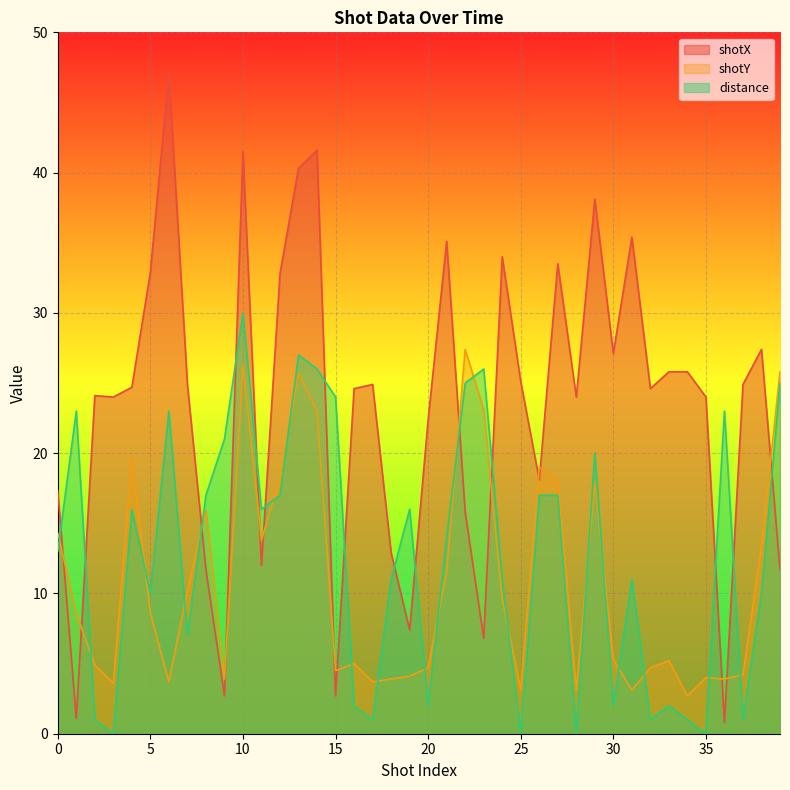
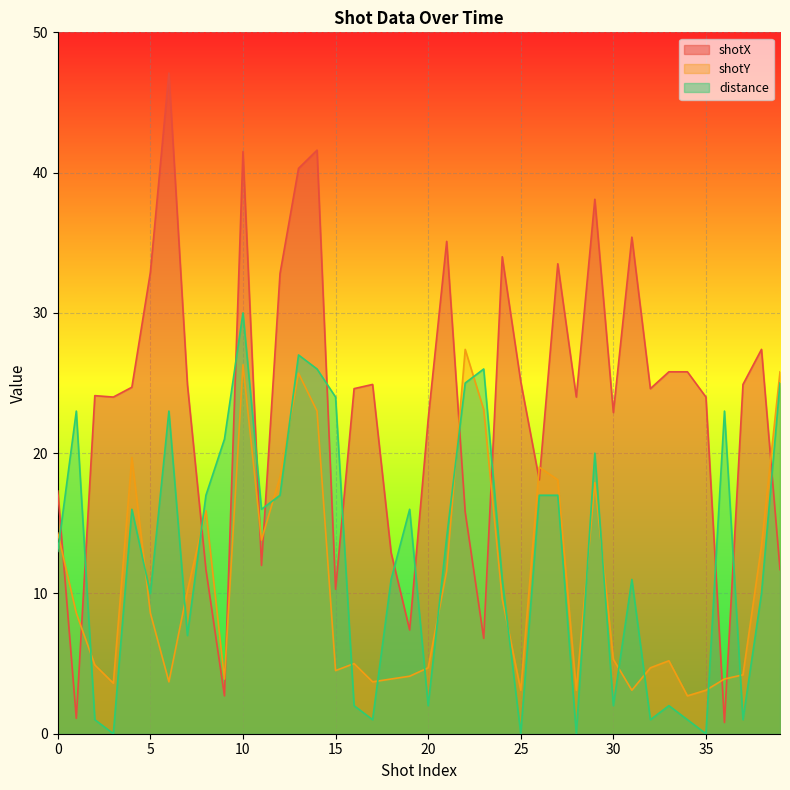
shotX, 15: 2.7 -> 10.3
shotX, 30: 27.1 -> 22.9
shotY, 35: 4.0 -> 3.1
